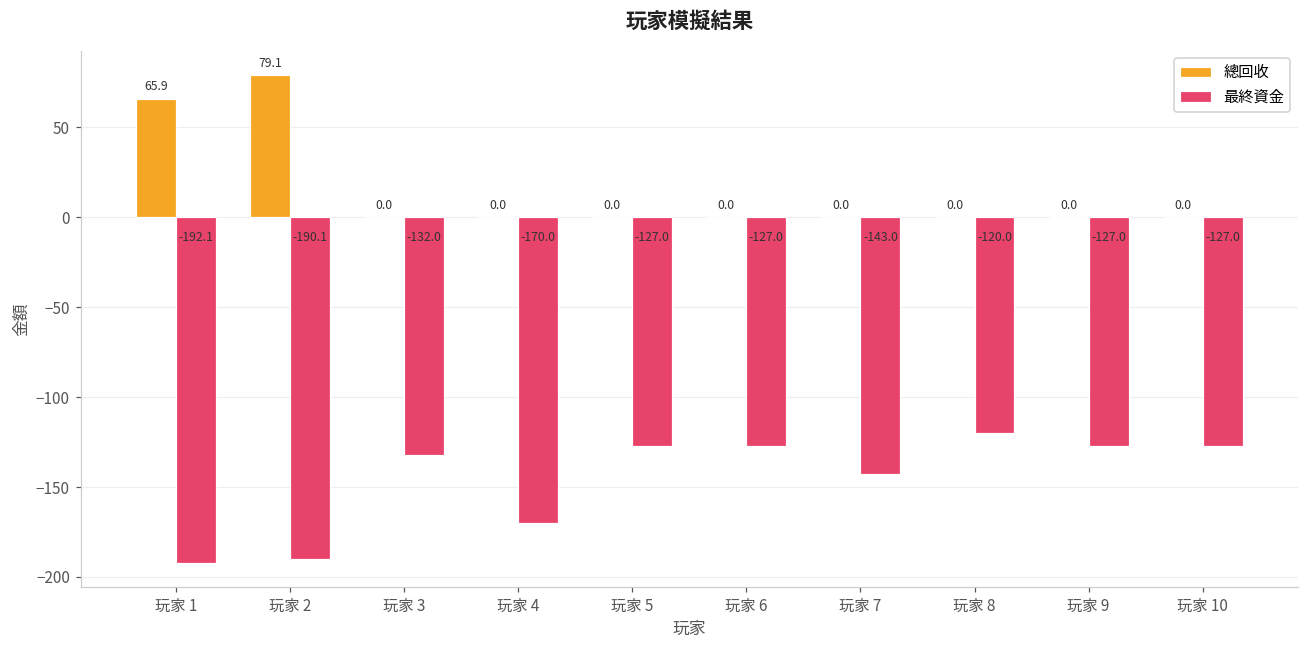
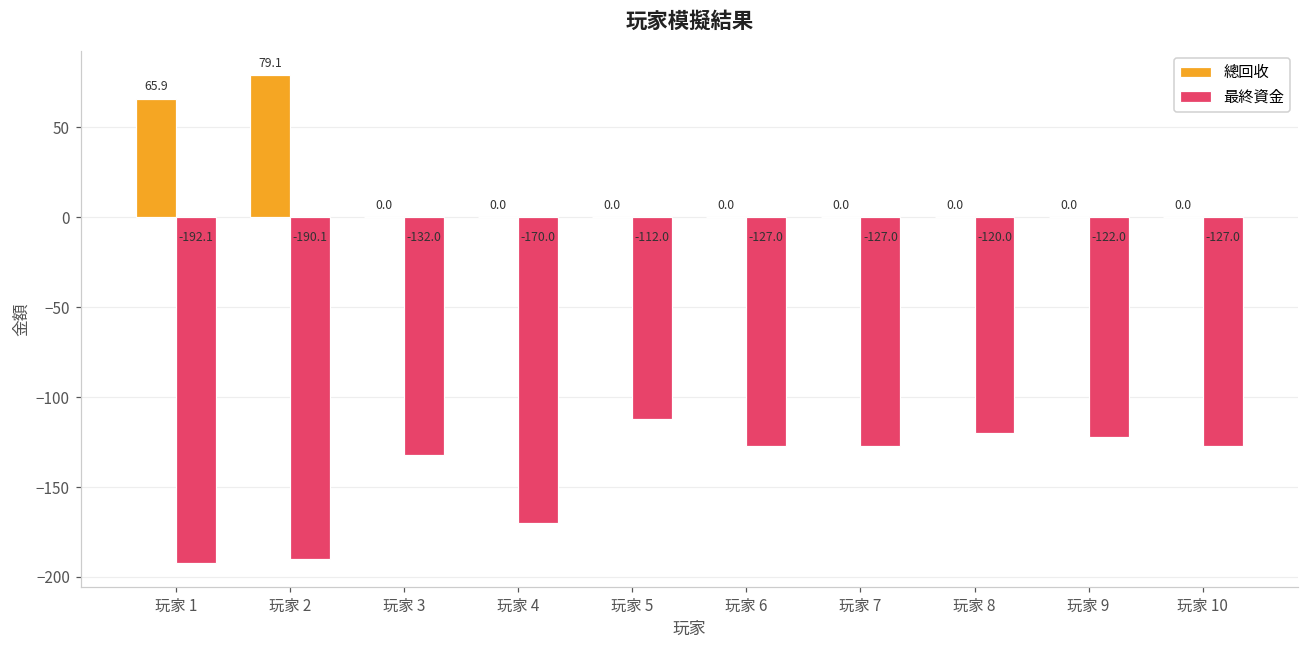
最終資金, 玩家 5: -127.0 -> -112.0
最終資金, 玩家 7: -143.0 -> -127.0
最終資金, 玩家 9: -127.0 -> -122.0
